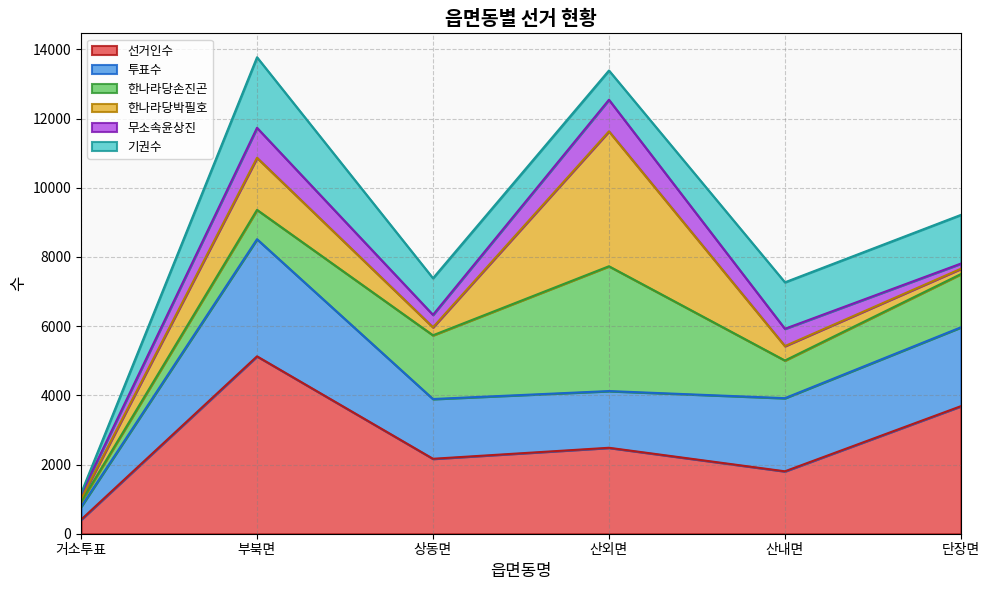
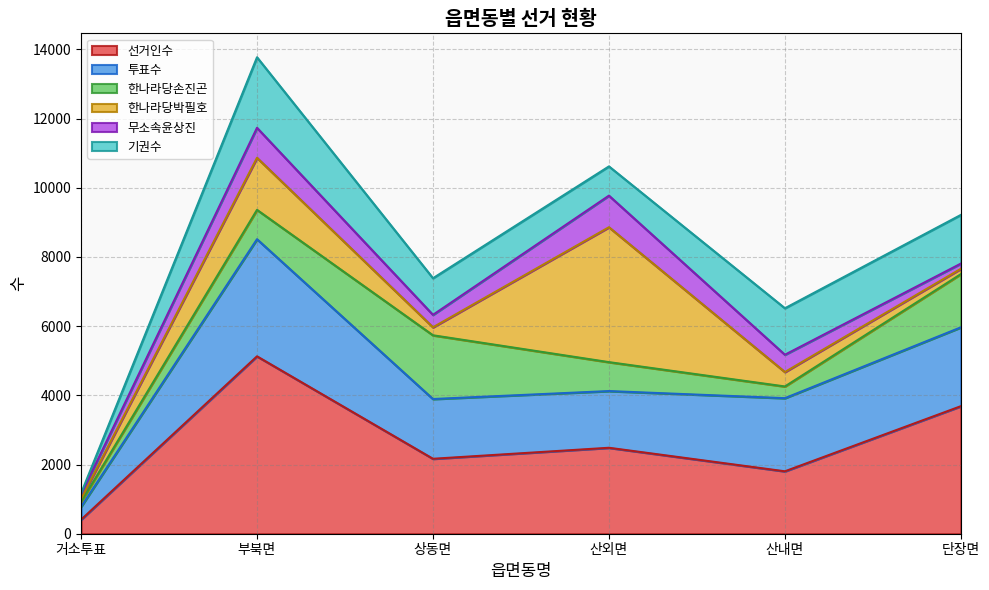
한나라당손진곤, 산외면: 3600 -> 800
한나라당손진곤, 산내면: 1100 -> 300
